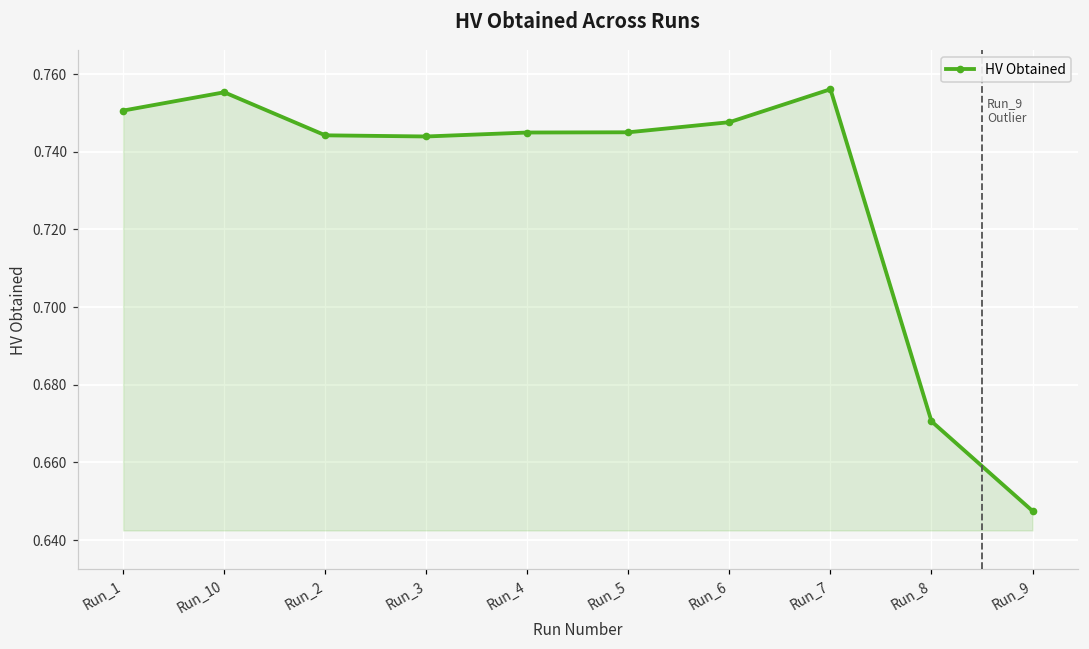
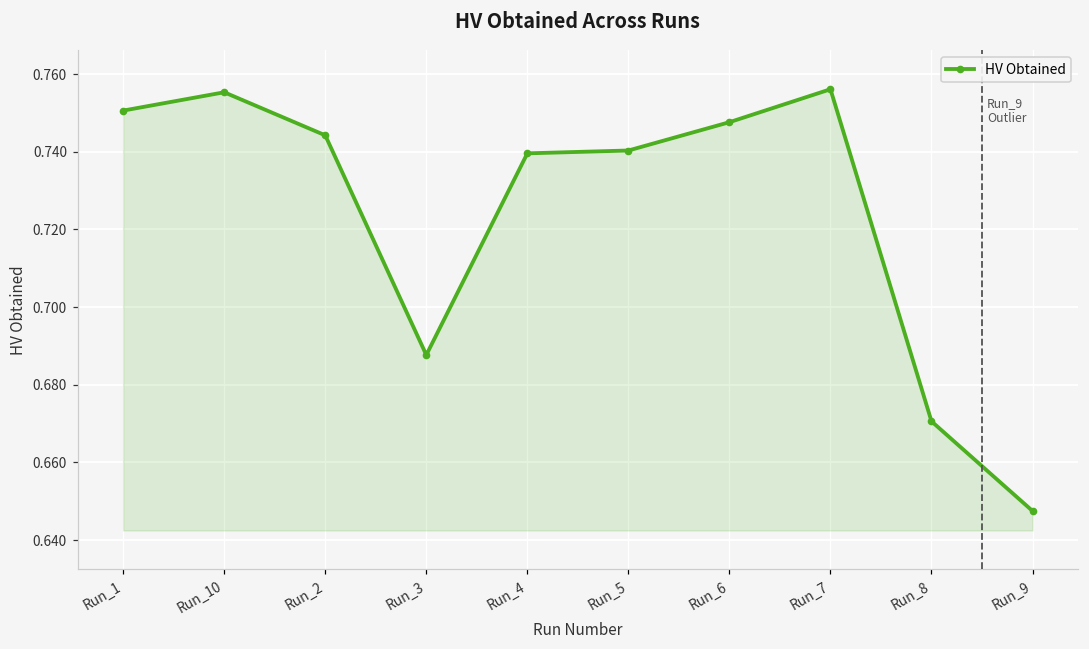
Run_3: 0.744 -> 0.688
Run_4: 0.745 -> 0.740
Run_5: 0.745 -> 0.740
